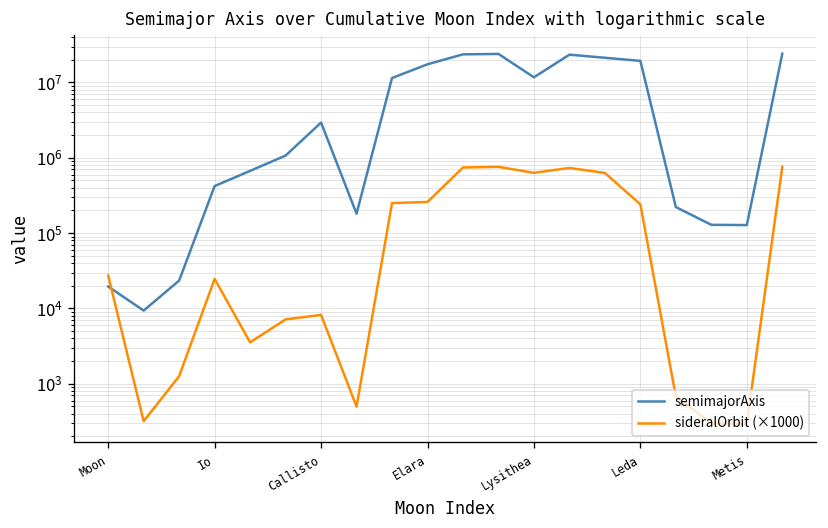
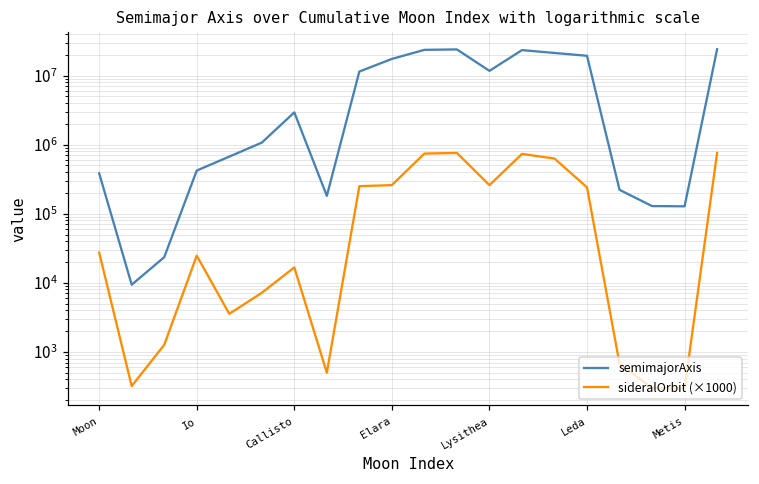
semimajorAxis, Moon: 20000 -> 400000
sideralOrbit (×1000), Callisto: 8000 -> 17000
sideralOrbit (×1000), Lysithea: 600000 -> 260000
